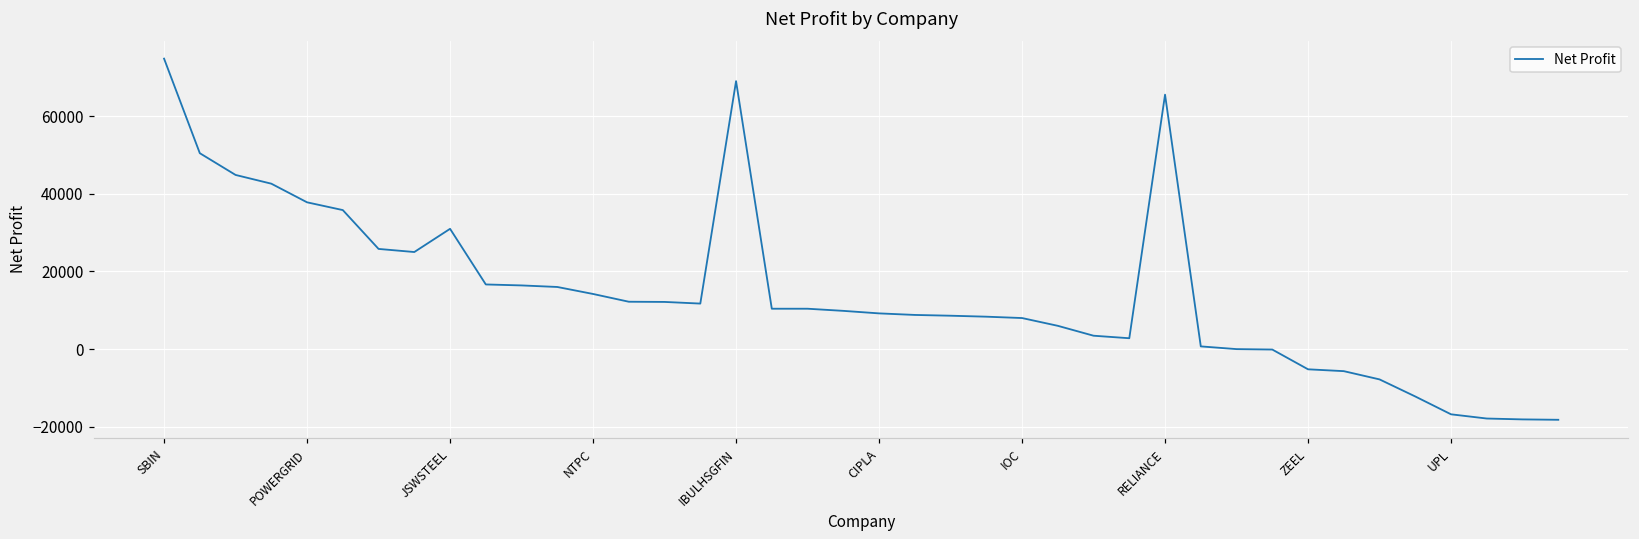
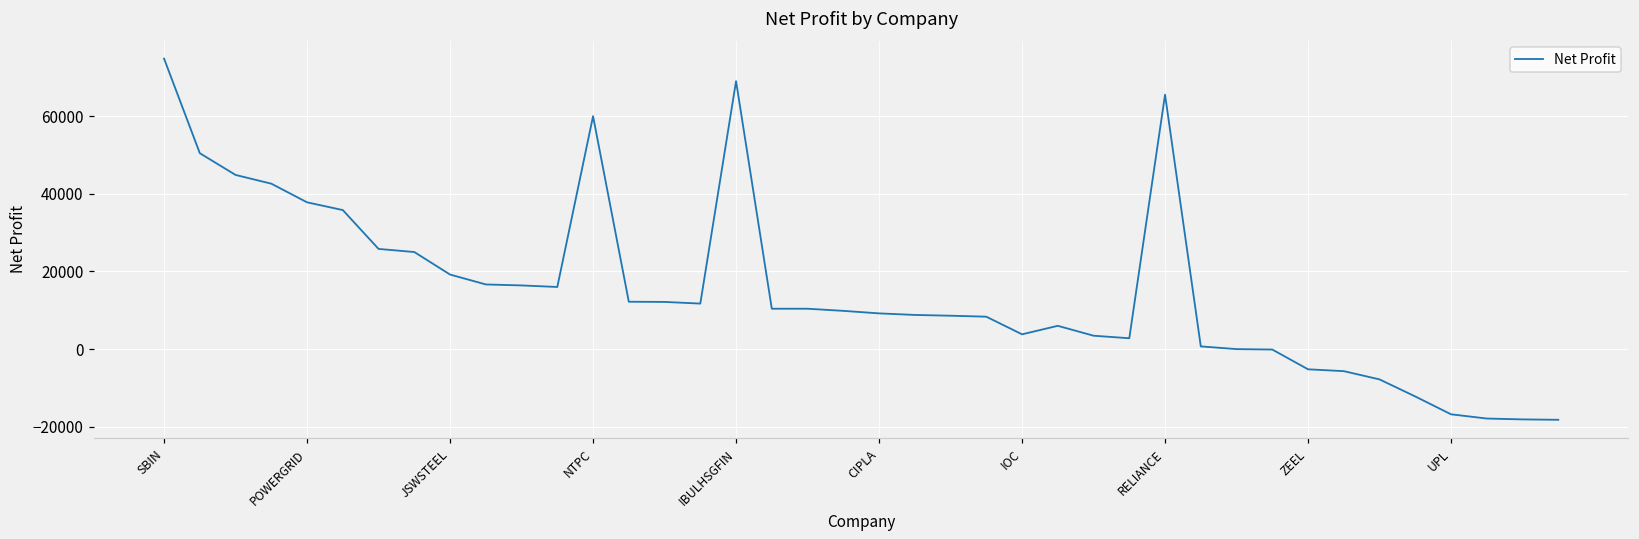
JSWSTEEL: 31000 -> 19000
NTPC: 14000 -> 60000
IOC: 8000 -> 4000
